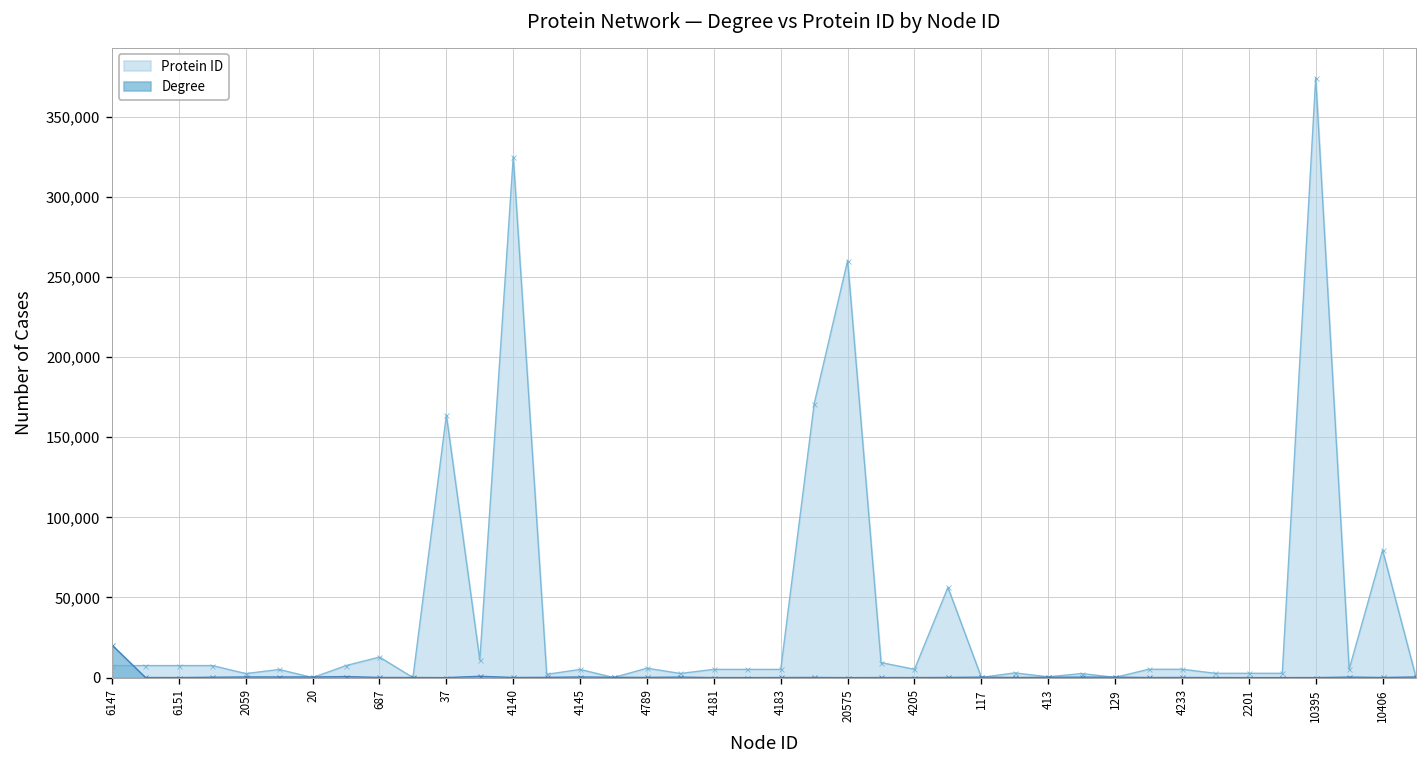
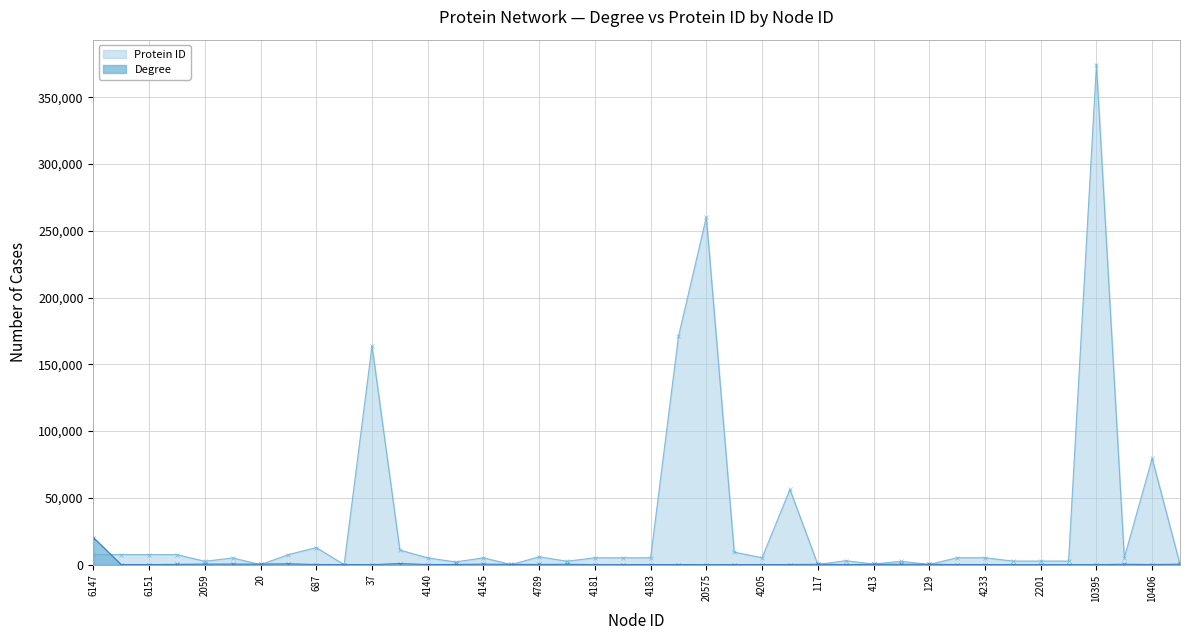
Protein ID, 4140: 325,000 -> 5,000
